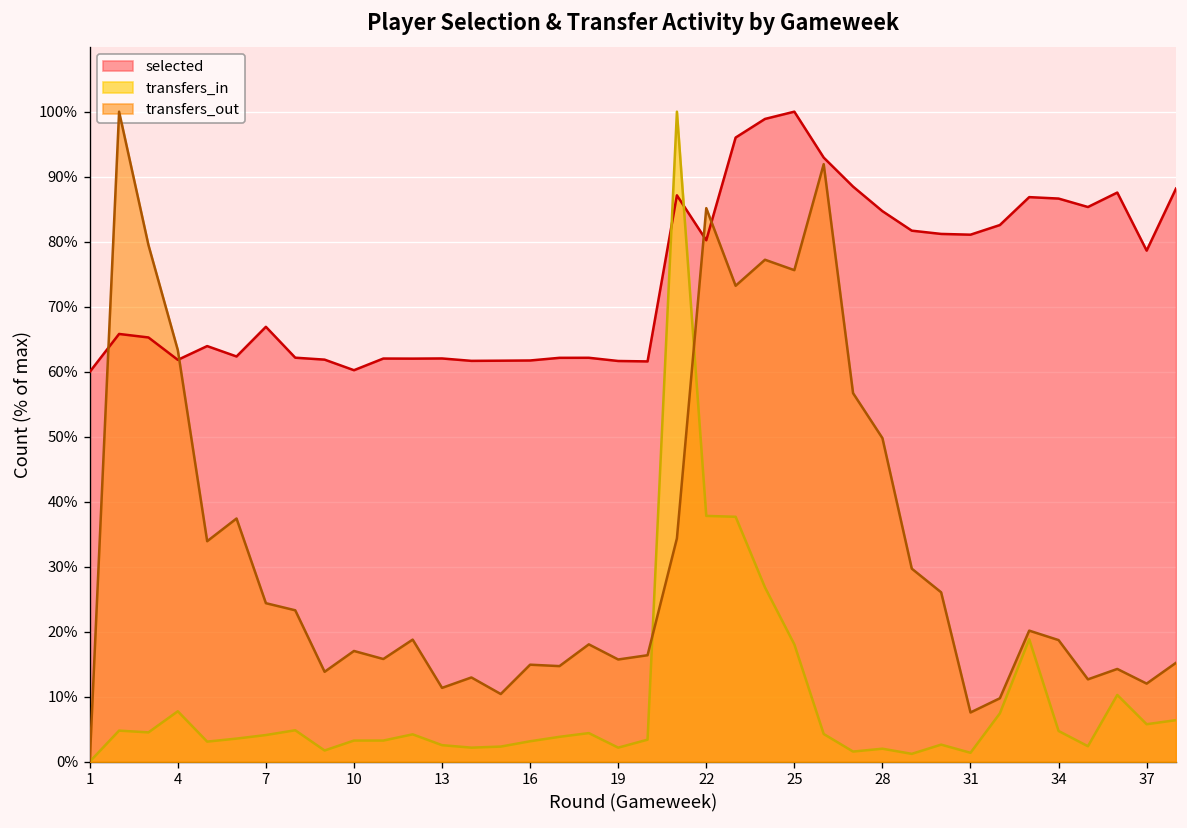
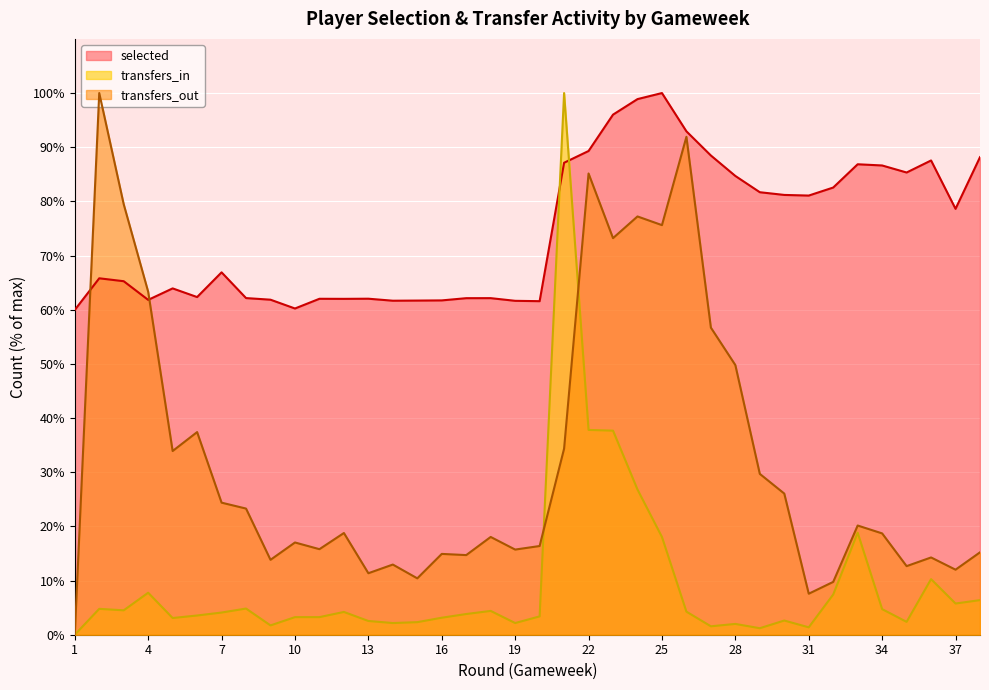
selected, 22: 80% -> 89%
